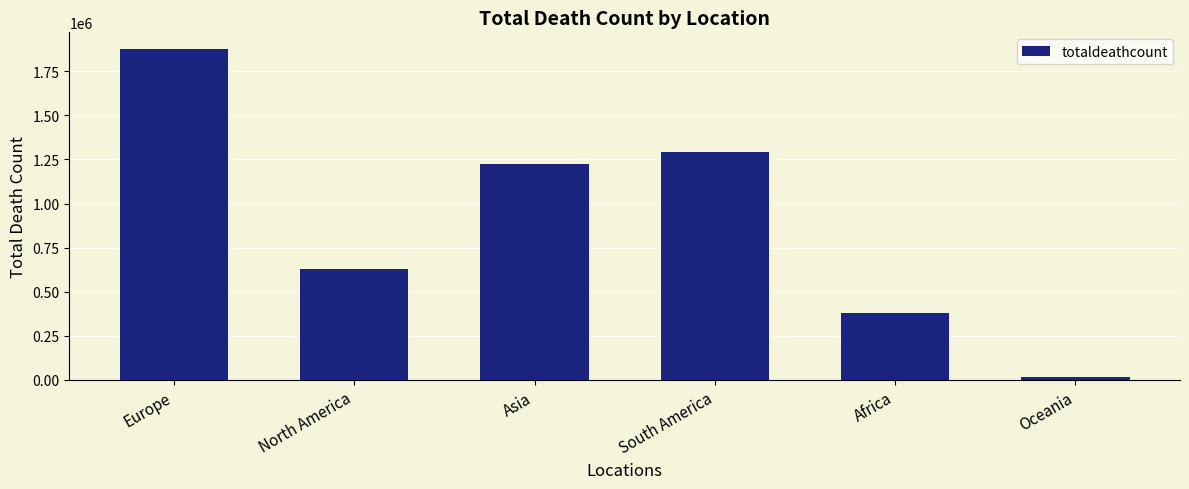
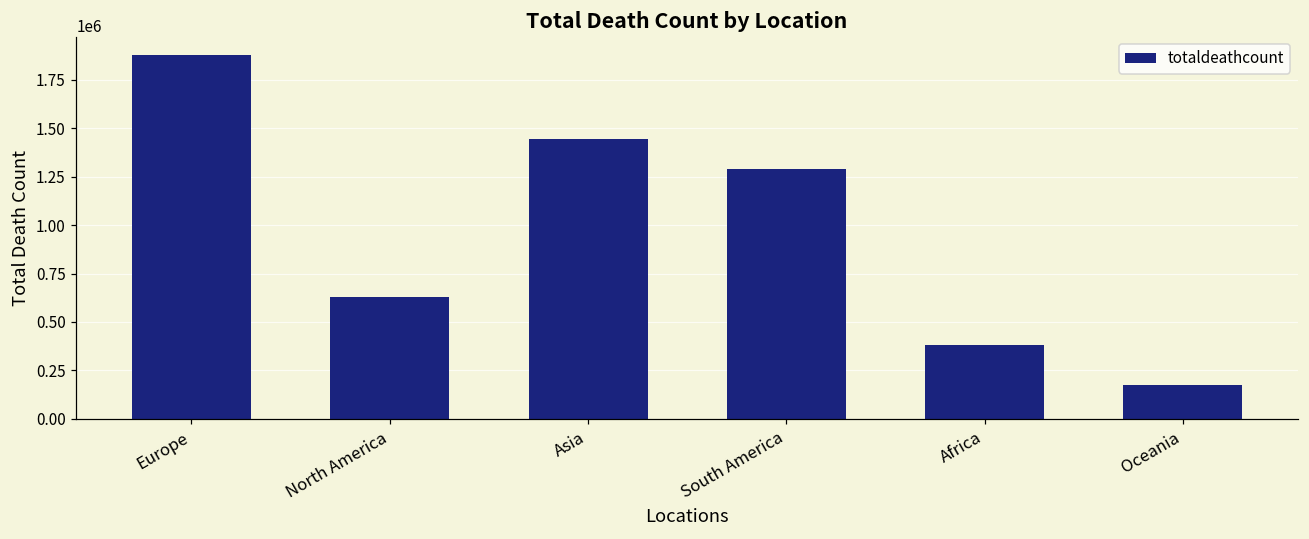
Asia: 1220000 -> 1440000
Oceania: 20000 -> 180000
